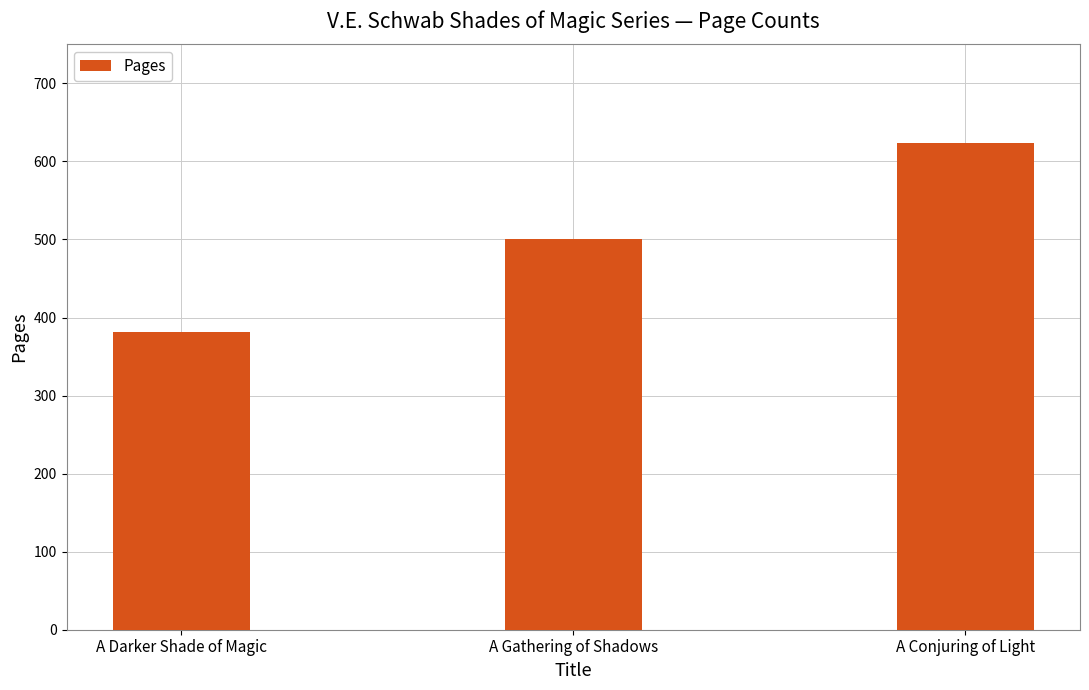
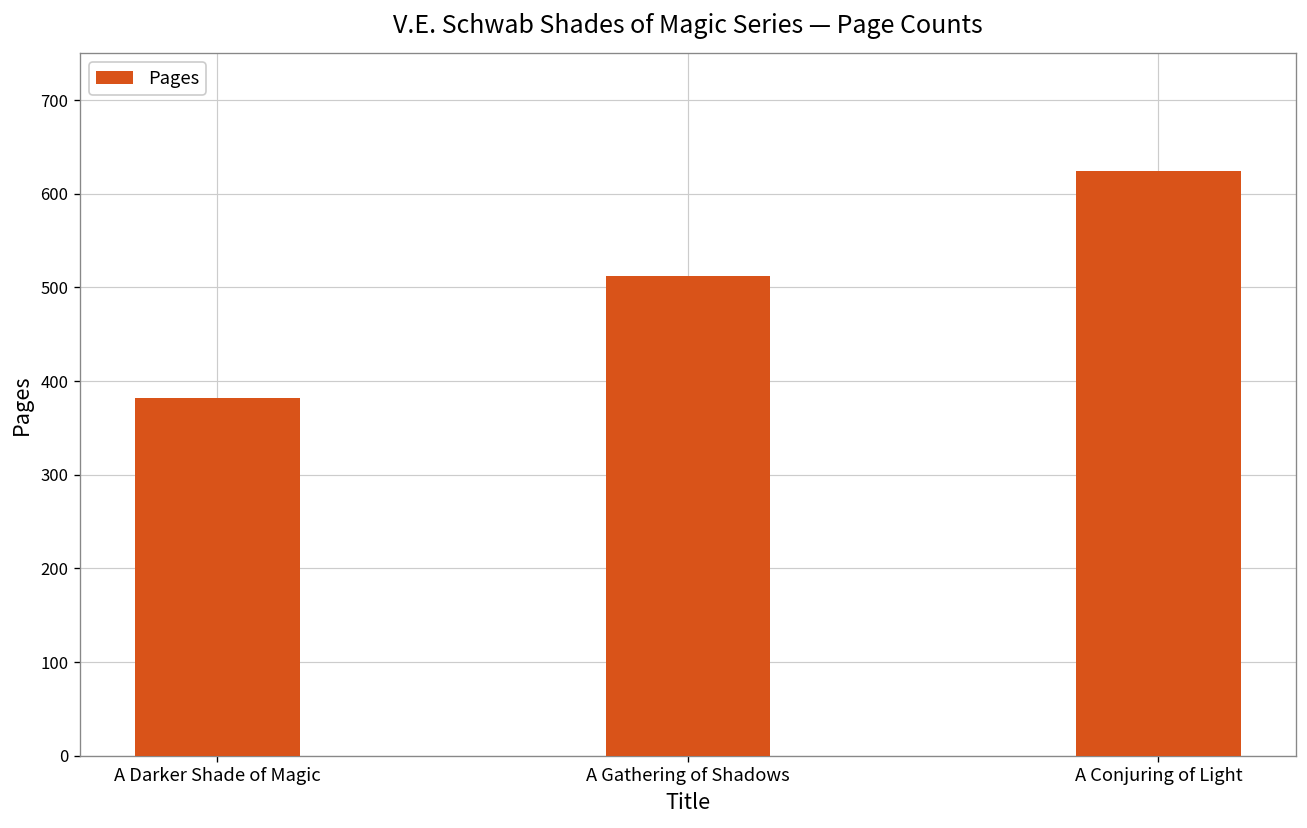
A Gathering of Shadows: 500 -> 510
